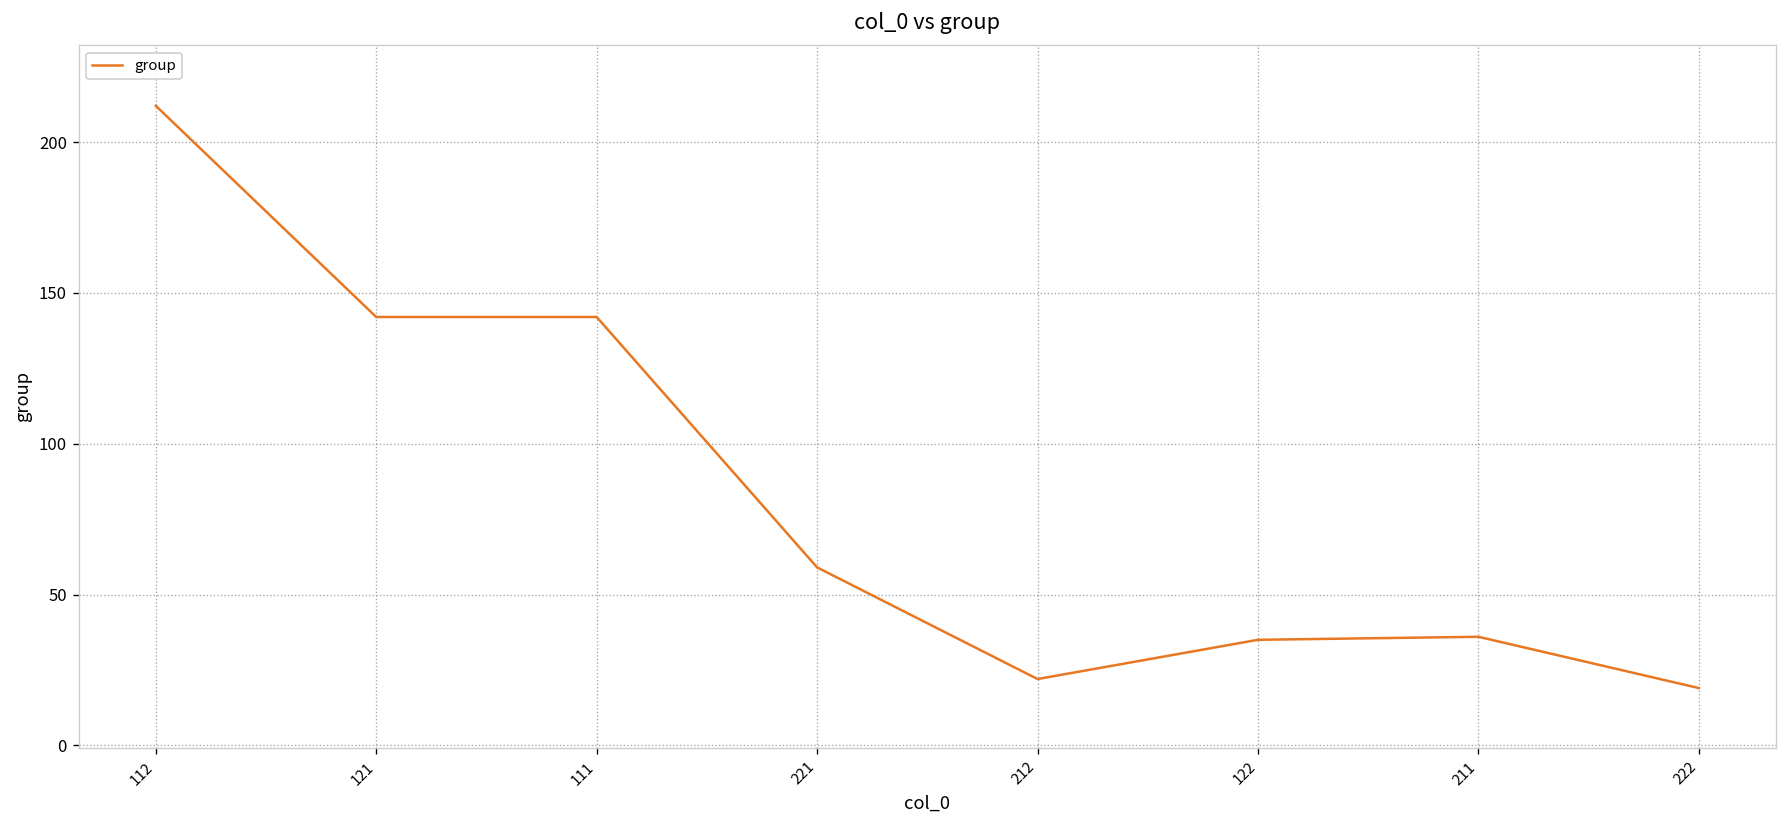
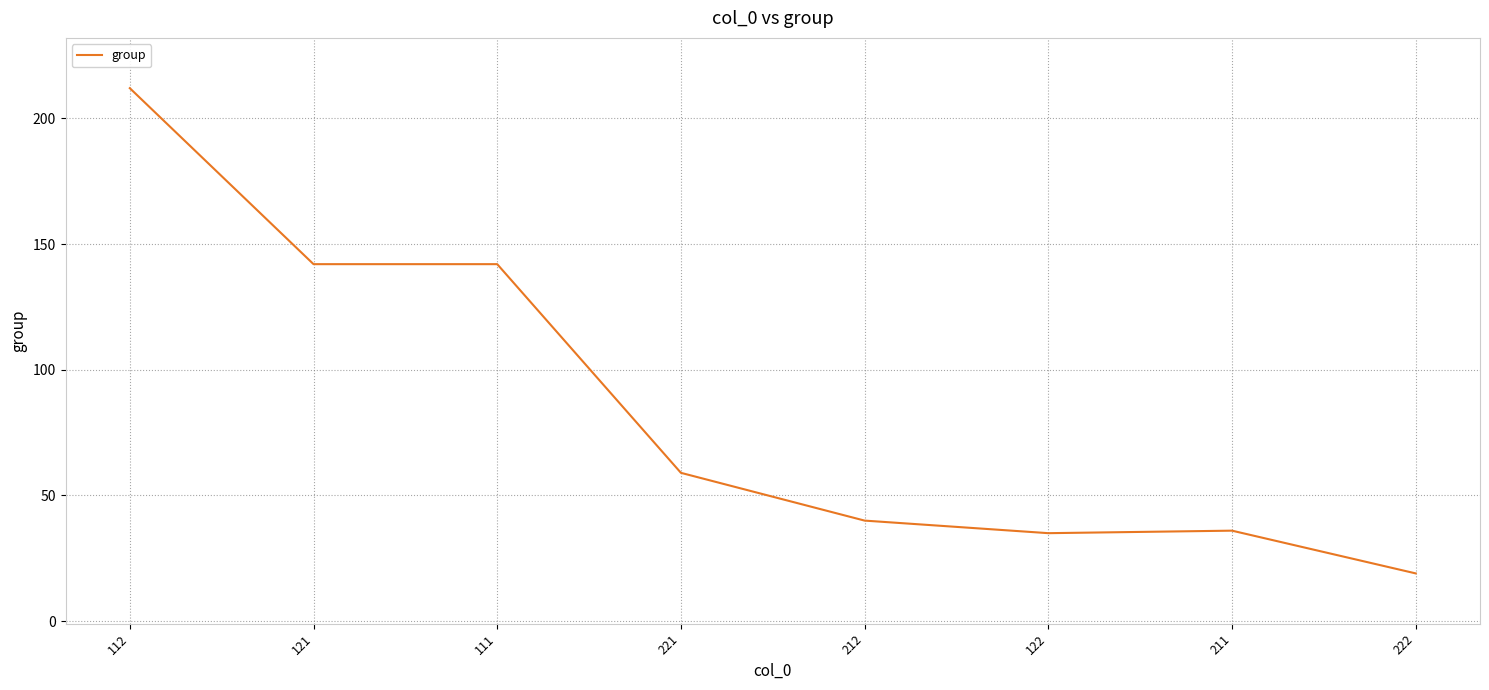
212: 22 -> 40
